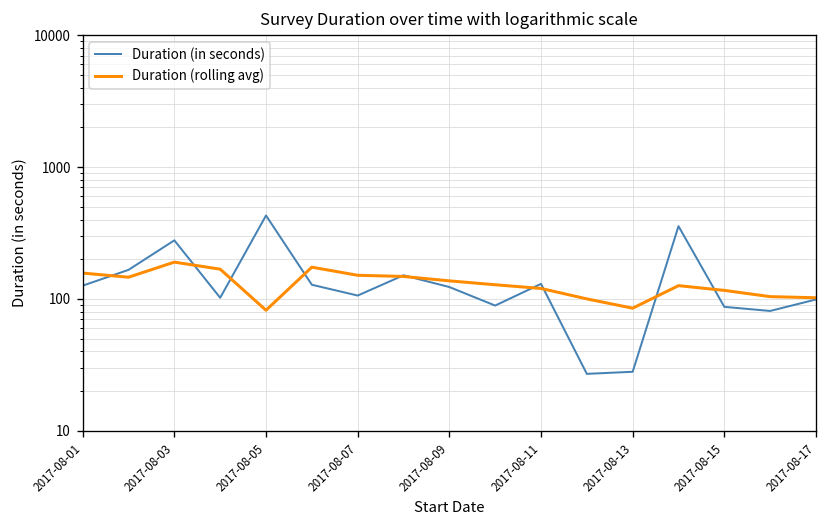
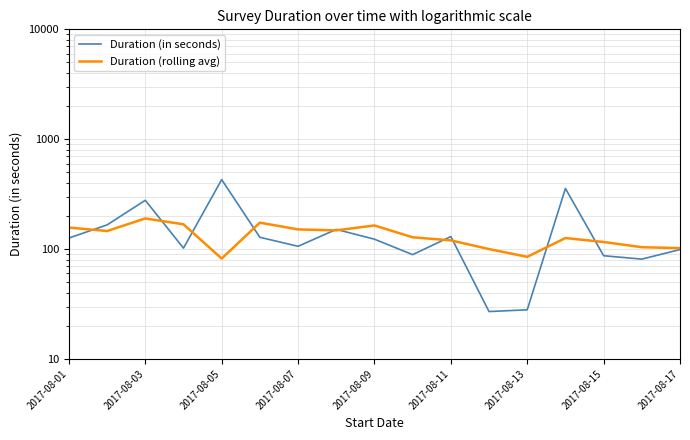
Duration (rolling avg), 2017-08-09: 140 -> 160
